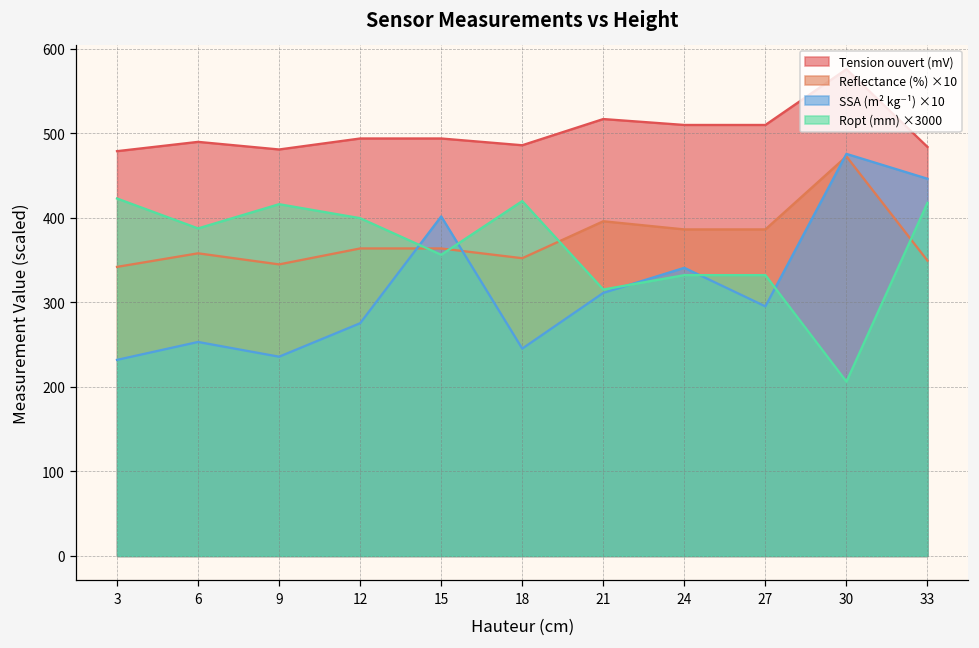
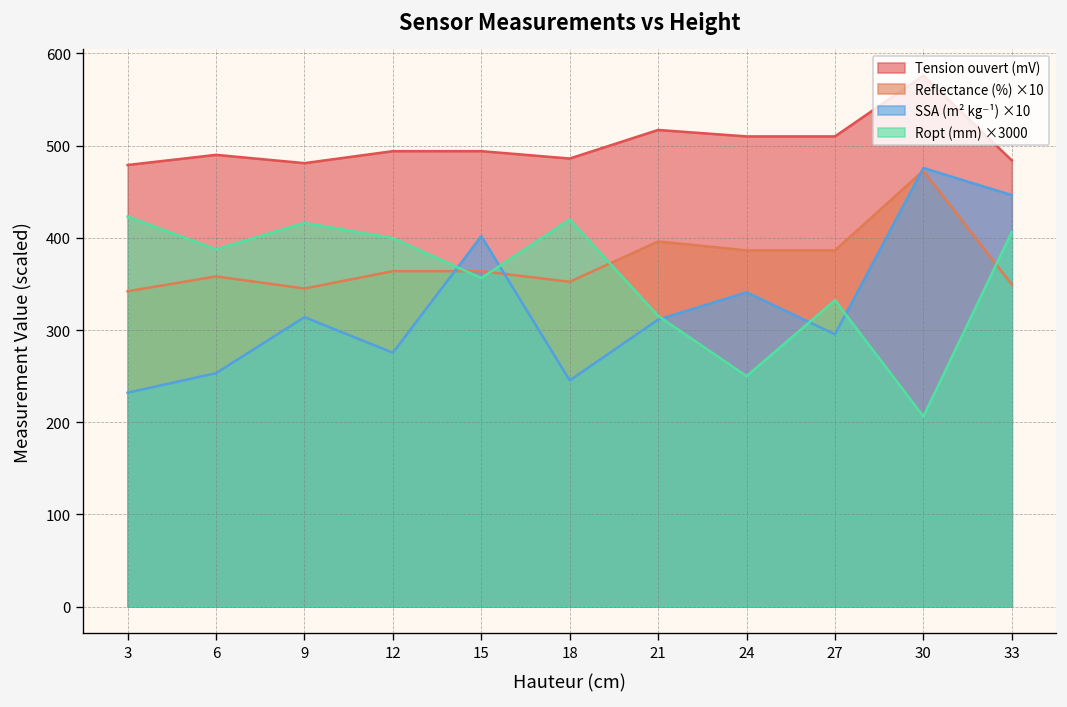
SSA (m² kg⁻¹) ×10, 9: 240 -> 310
Ropt (mm) ×3000, 24: 330 -> 250
Ropt (mm) ×3000, 33: 420 -> 410
